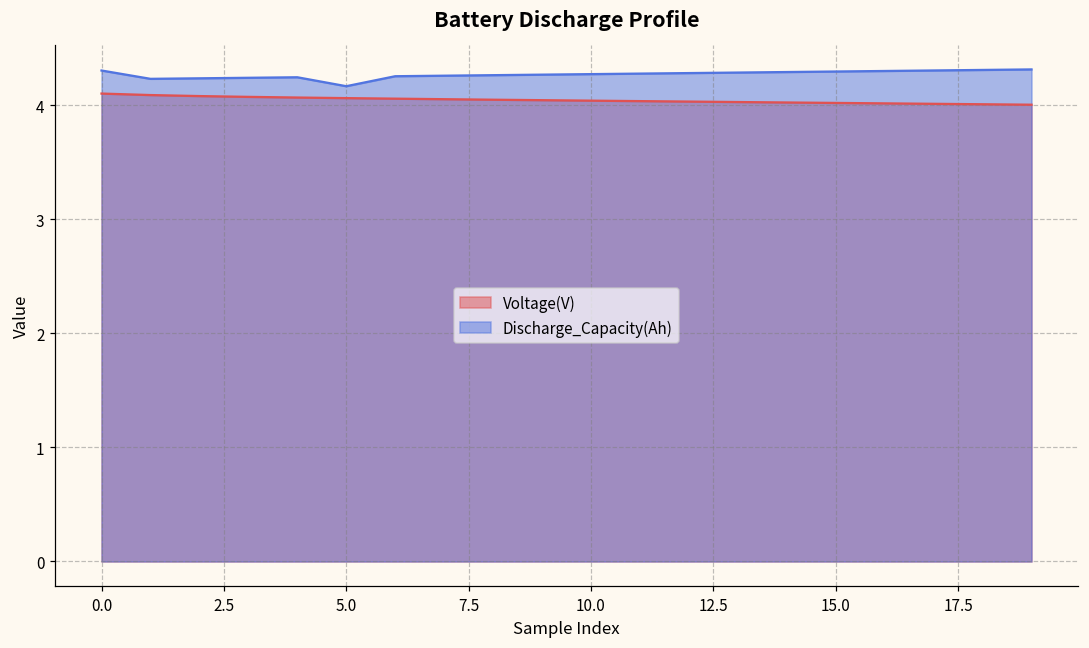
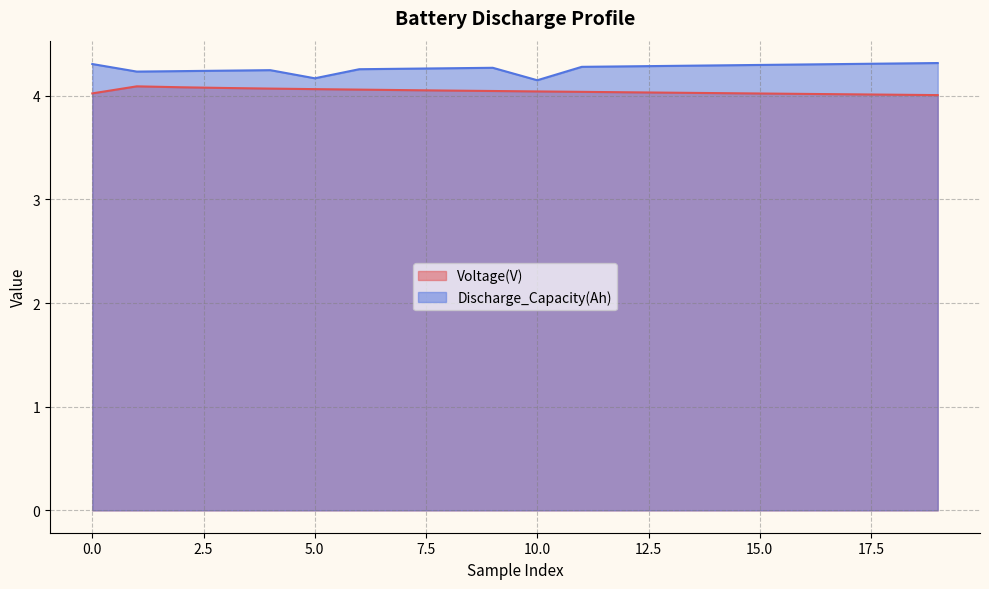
Voltage(V), 0.0: 4.10 -> 4.02
Discharge_Capacity(Ah), 10.0: 4.27 -> 4.15
